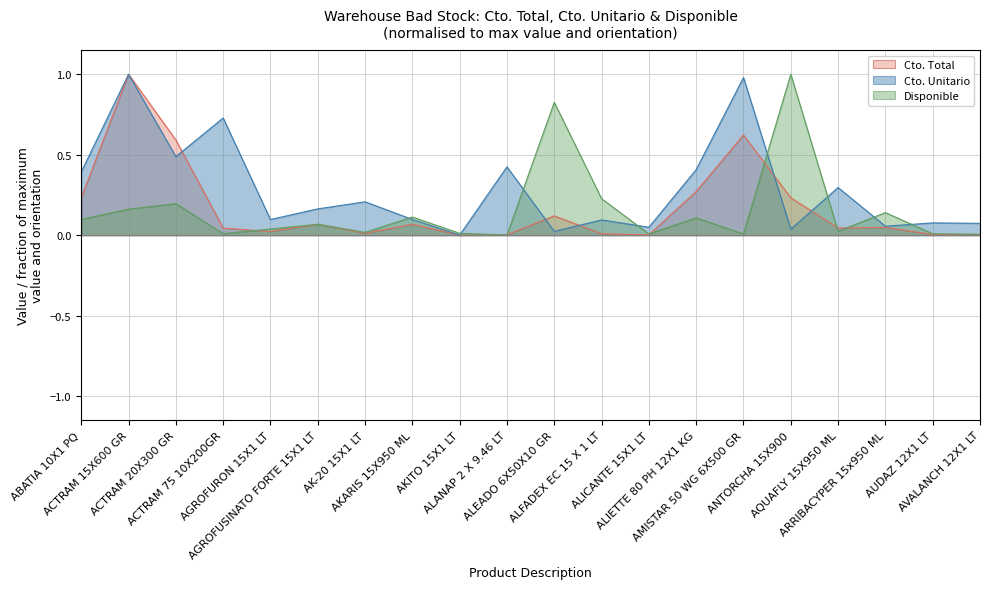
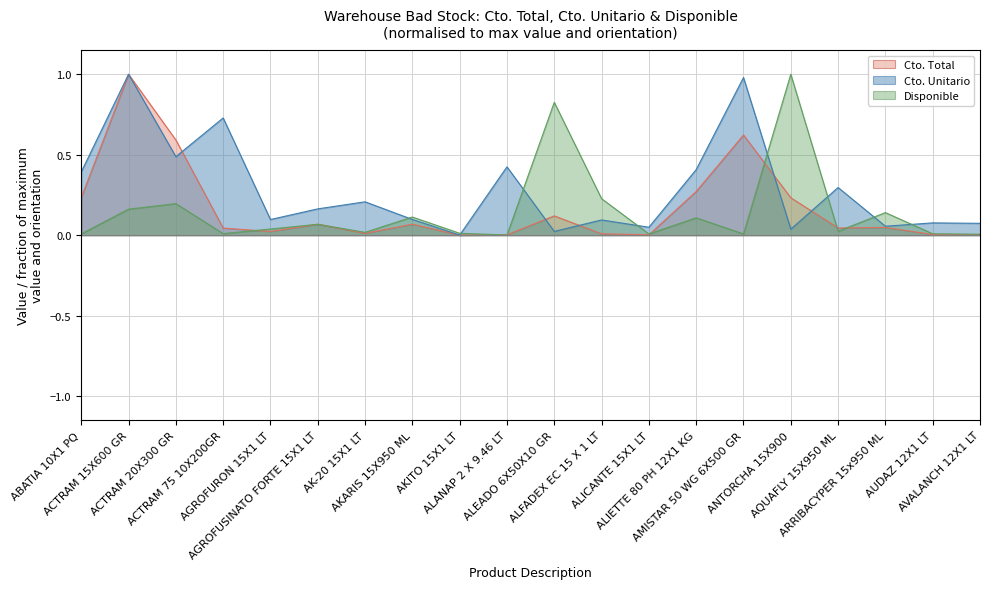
Disponible, ABATIA 10X1 PQ: 0.10 -> 0.01
